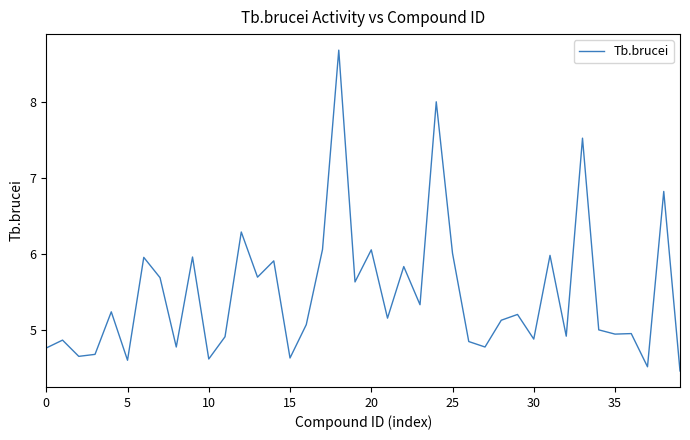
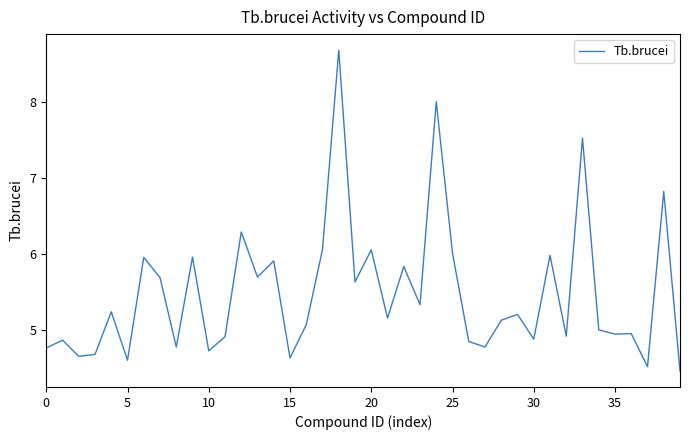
10: 4.6 -> 4.7
